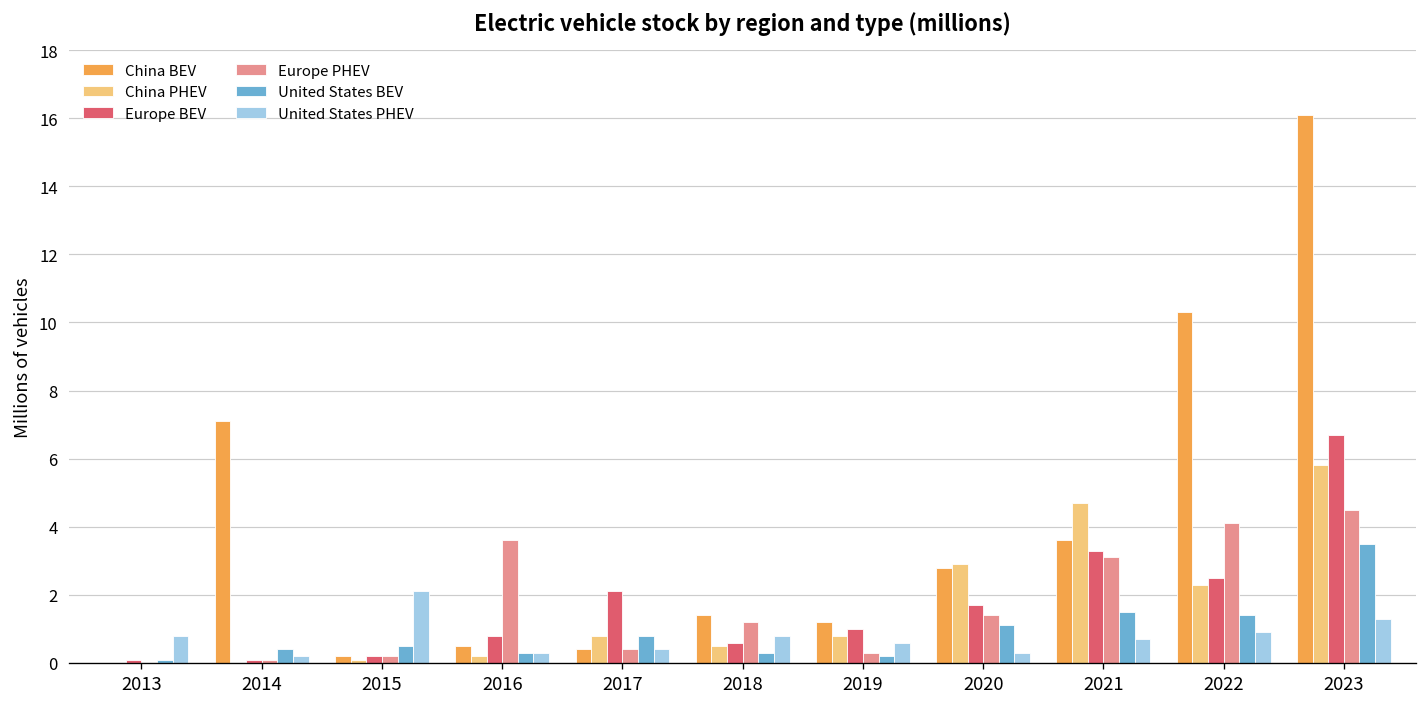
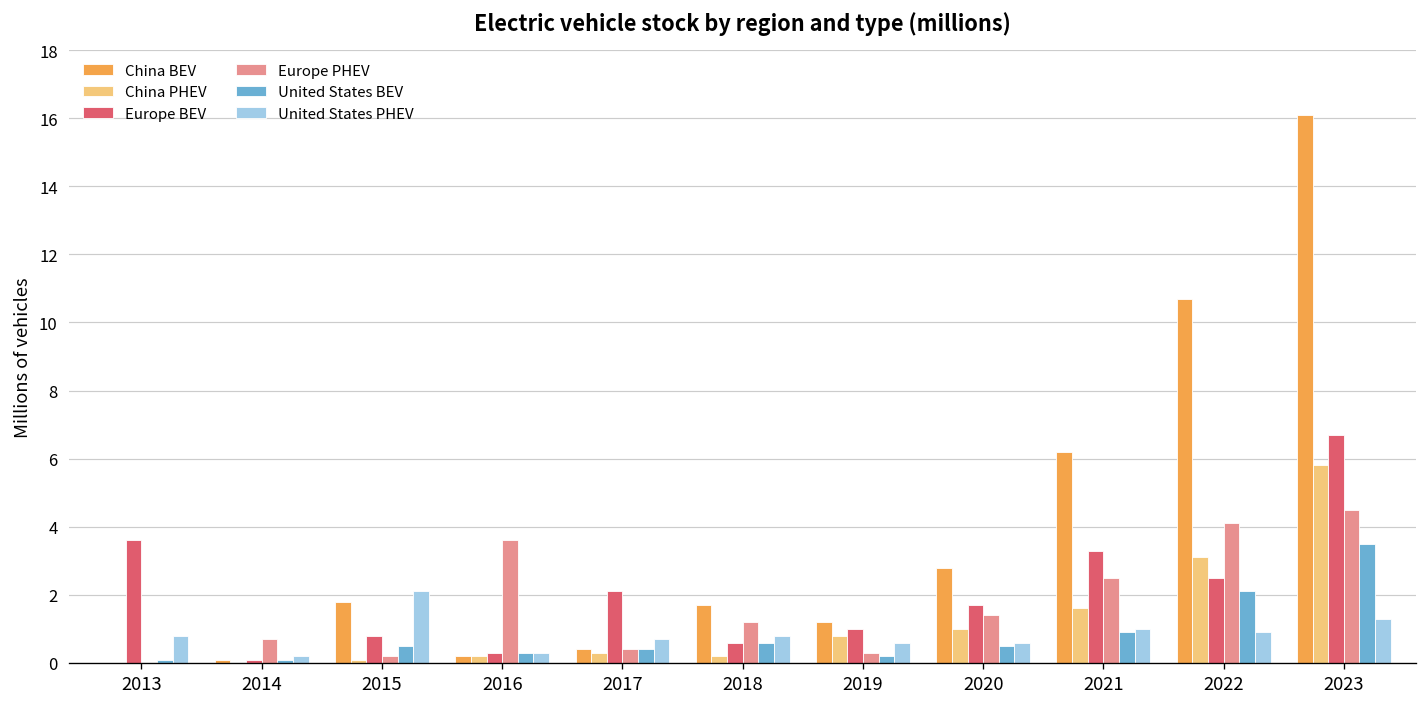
Europe BEV, 2013: 0.1 -> 3.6
China BEV, 2014: 7.1 -> 0.1
Europe PHEV, 2014: 0.1 -> 0.7
United States BEV, 2014: 0.4 -> 0.1
China BEV, 2015: 0.2 -> 1.8
Europe BEV, 2015: 0.2 -> 0.8
China BEV, 2016: 0.5 -> 0.2
Europe BEV, 2016: 0.8 -> 0.3
China PHEV, 2017: 0.8 -> 0.3
United States BEV, 2017: 0.8 -> 0.4
United States PHEV, 2017: 0.4 -> 0.7
China BEV, 2018: 1.4 -> 1.7
China PHEV, 2018: 0.5 -> 0.2
United States BEV, 2018: 0.3 -> 0.6
China PHEV, 2020: 2.9 -> 1.0
United States BEV, 2020: 1.1 -> 0.5
United States PHEV, 2020: 0.3 -> 0.6
China BEV, 2021: 3.6 -> 6.2
China PHEV, 2021: 4.7 -> 1.6
Europe PHEV, 2021: 3.1 -> 2.5
United States BEV, 2021: 1.5 -> 0.9
United States PHEV, 2021: 0.7 -> 1.0
China BEV, 2022: 10.3 -> 10.7
China PHEV, 2022: 2.3 -> 3.1
United States BEV, 2022: 1.4 -> 2.1
